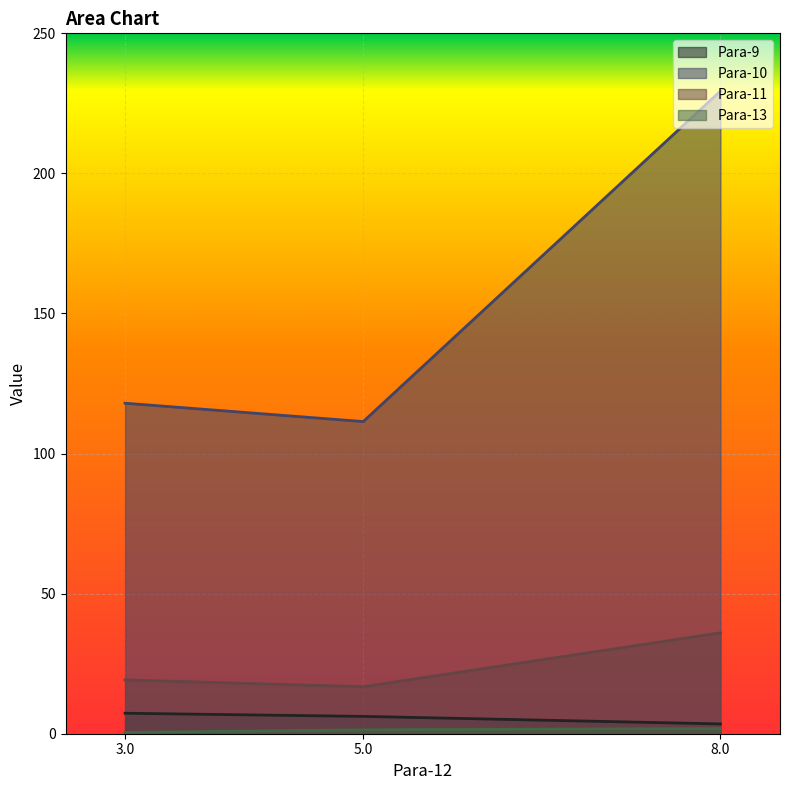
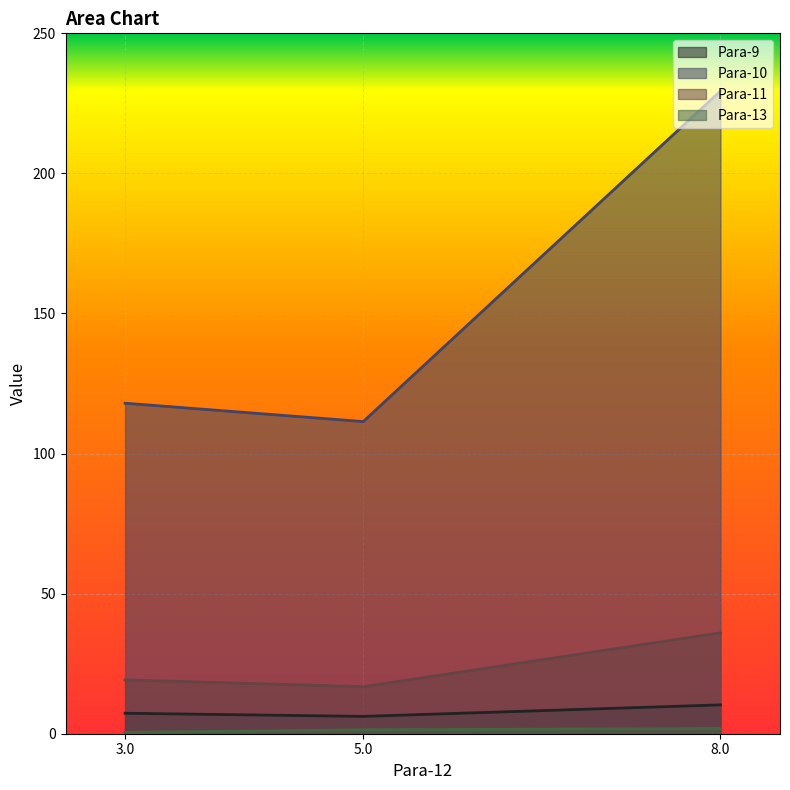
Para-9, 8.0: 4 -> 10
